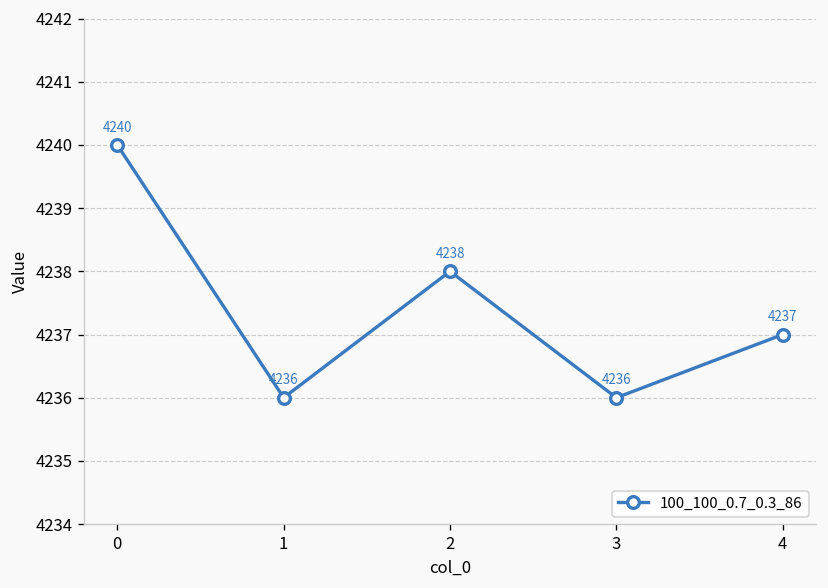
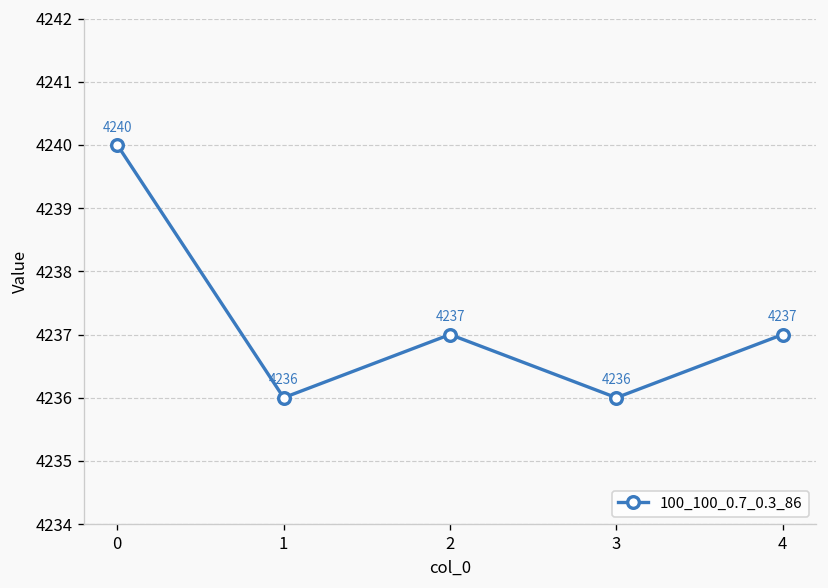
2: 4238 -> 4237
